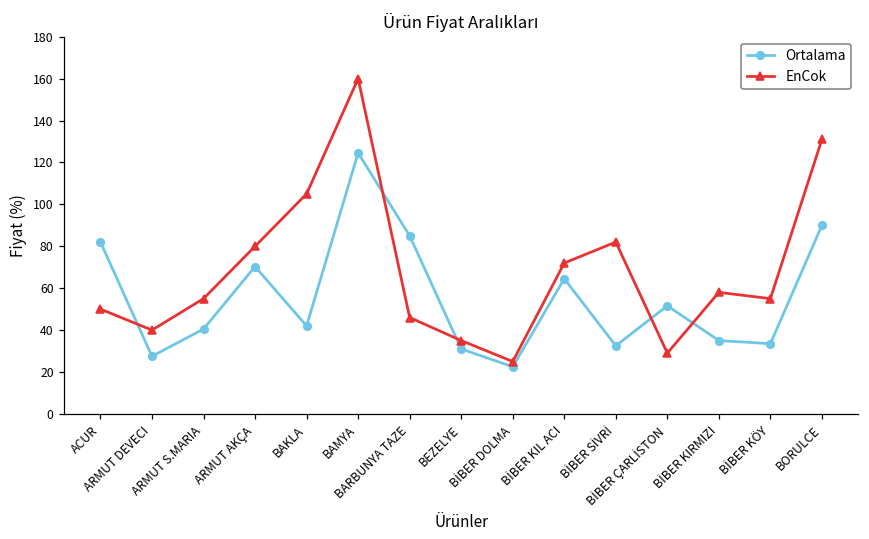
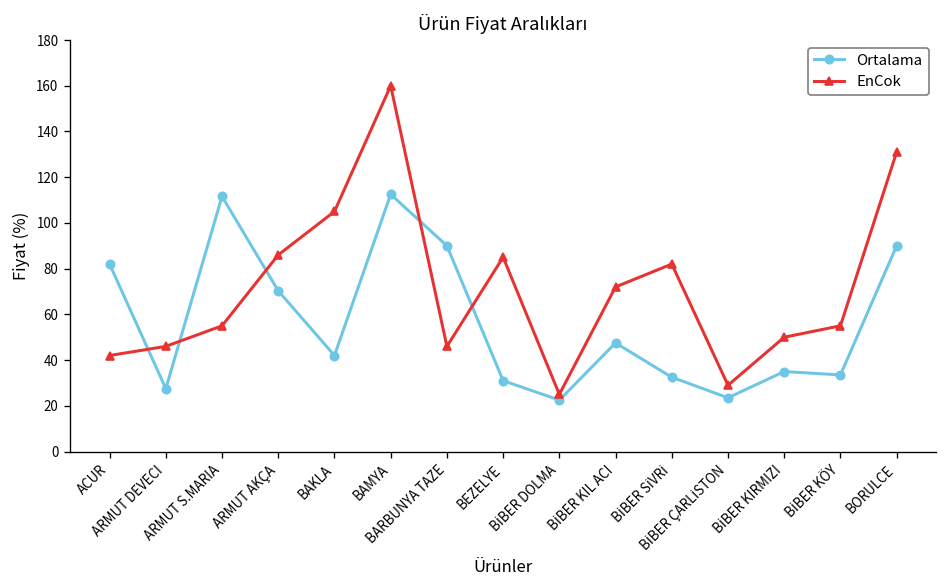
EnCok, ACUR: 50 -> 42
EnCok, ARMUT DEVECI: 40 -> 46
Ortalama, ARMUT S.MARIA: 41 -> 112
EnCok, ARMUT AKÇA: 80 -> 86
Ortalama, BAMYA: 125 -> 113
Ortalama, BARBUNYA TAZE: 85 -> 90
EnCok, BEZELYE: 35 -> 85
Ortalama, BİBER KIL ACI: 65 -> 48
Ortalama, BİBER ÇARLİSTON: 52 -> 24
EnCok, BİBER KIRMIZI: 58 -> 50
